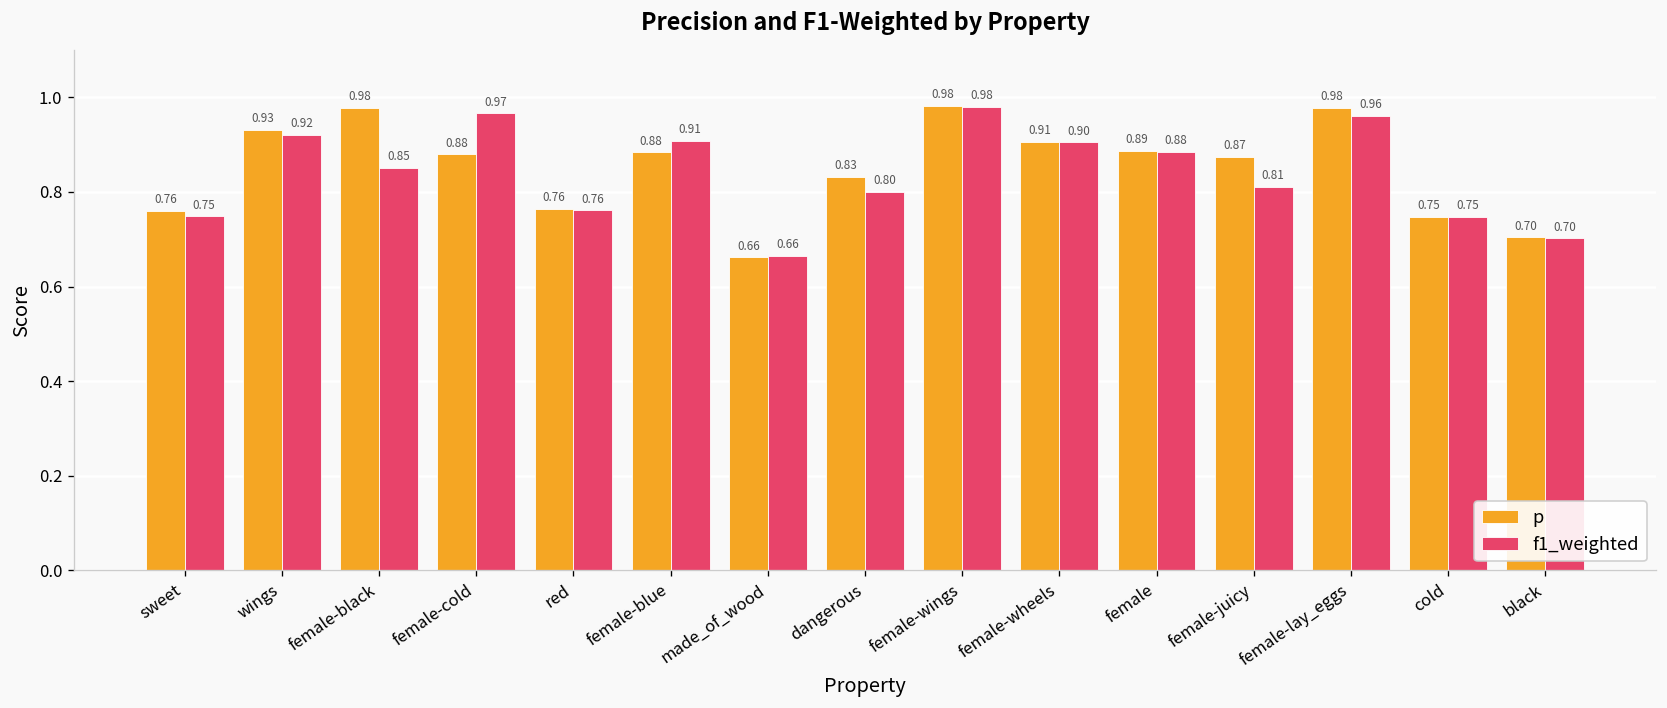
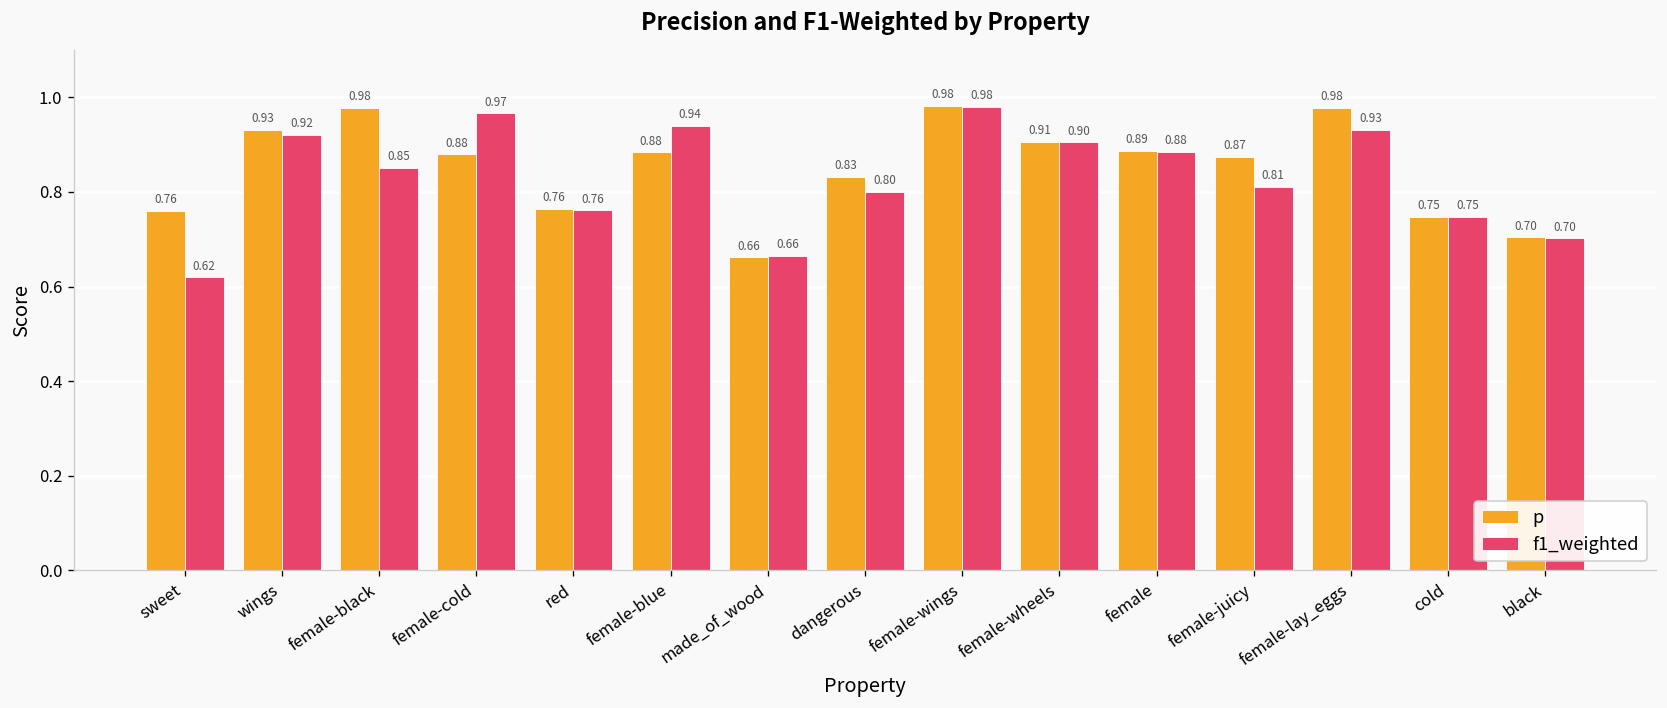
f1_weighted, sweet: 0.75 -> 0.62
f1_weighted, female-blue: 0.91 -> 0.94
f1_weighted, female-lay_eggs: 0.96 -> 0.93
